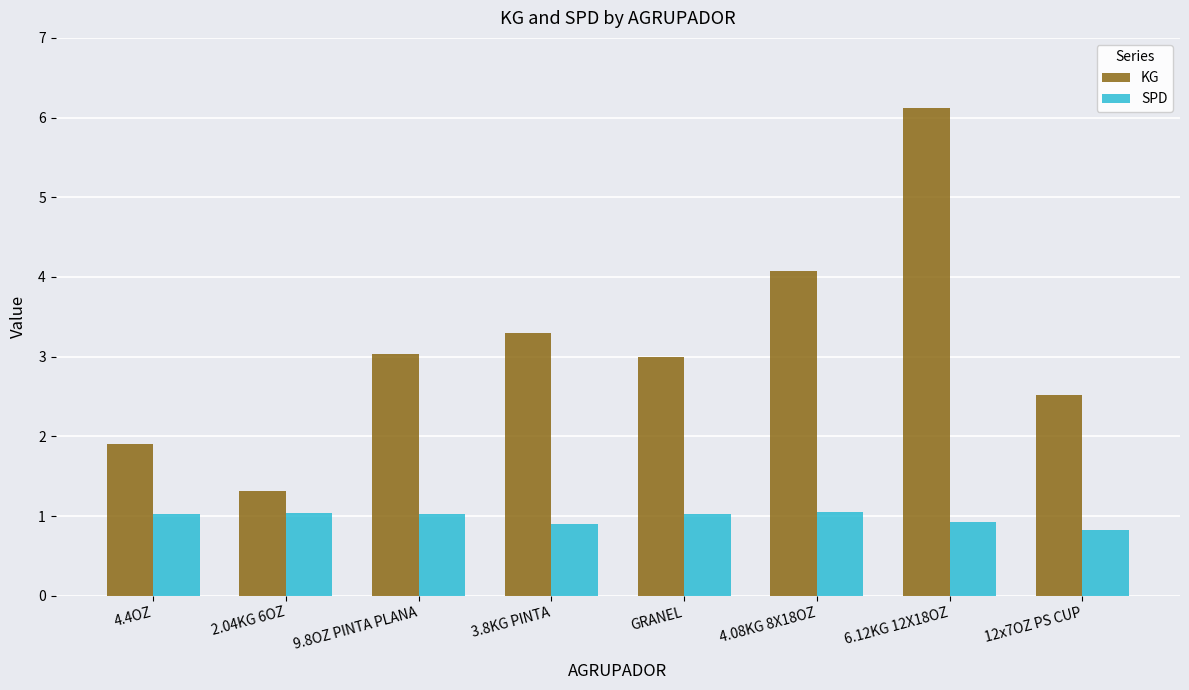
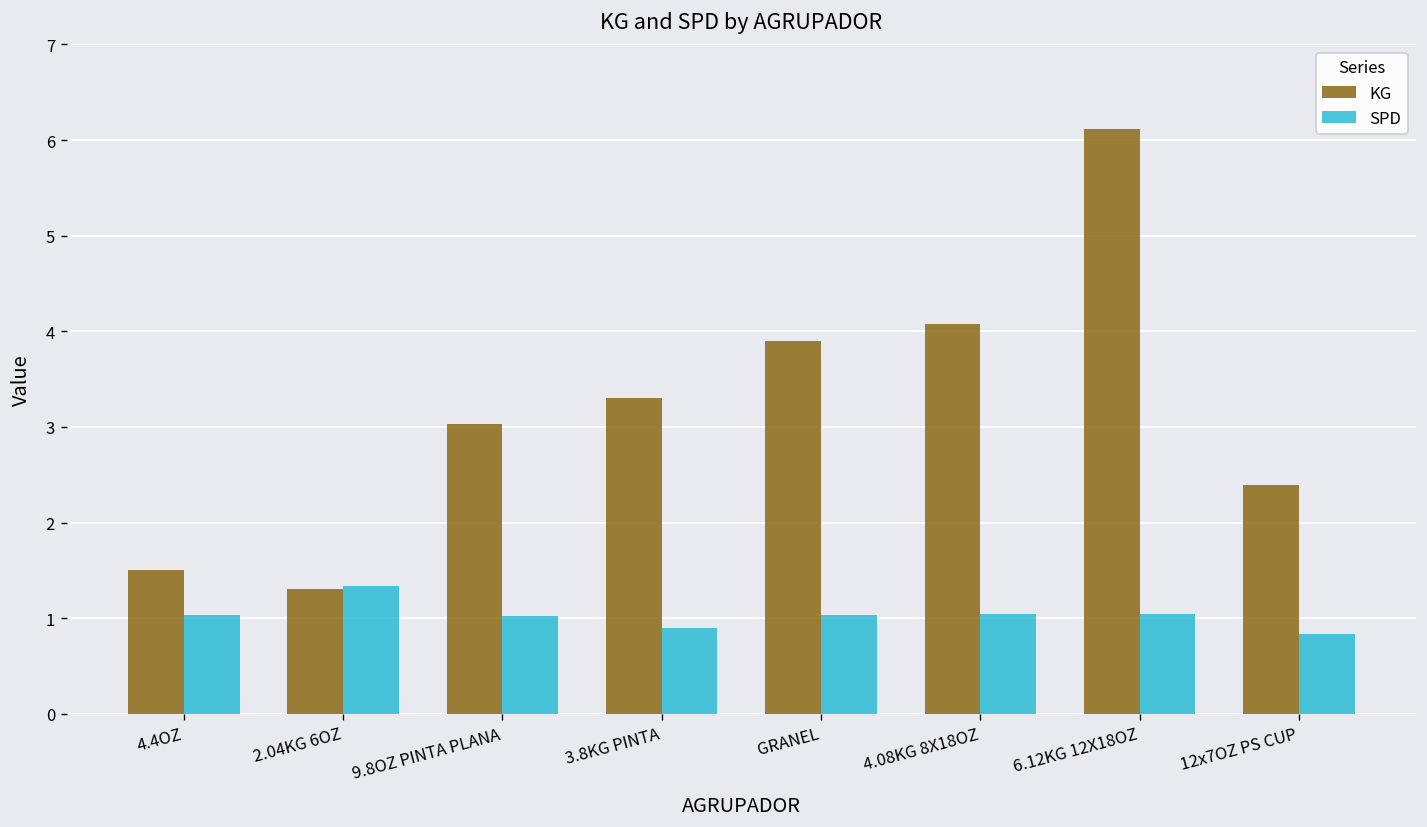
KG, 4.4OZ: 1.9 -> 1.5
SPD, 2.04KG 6OZ: 1.0 -> 1.3
KG, GRANEL: 3.0 -> 3.9
SPD, 6.12KG 12X18OZ: 0.9 -> 1.0
KG, 12x7OZ PS CUP: 2.5 -> 2.4
